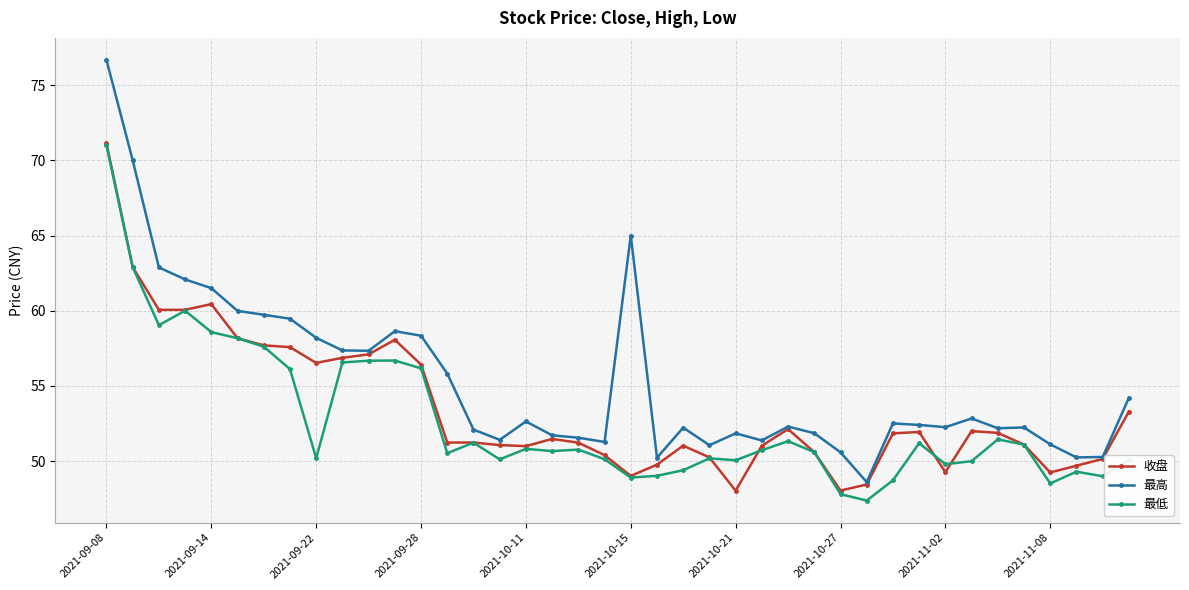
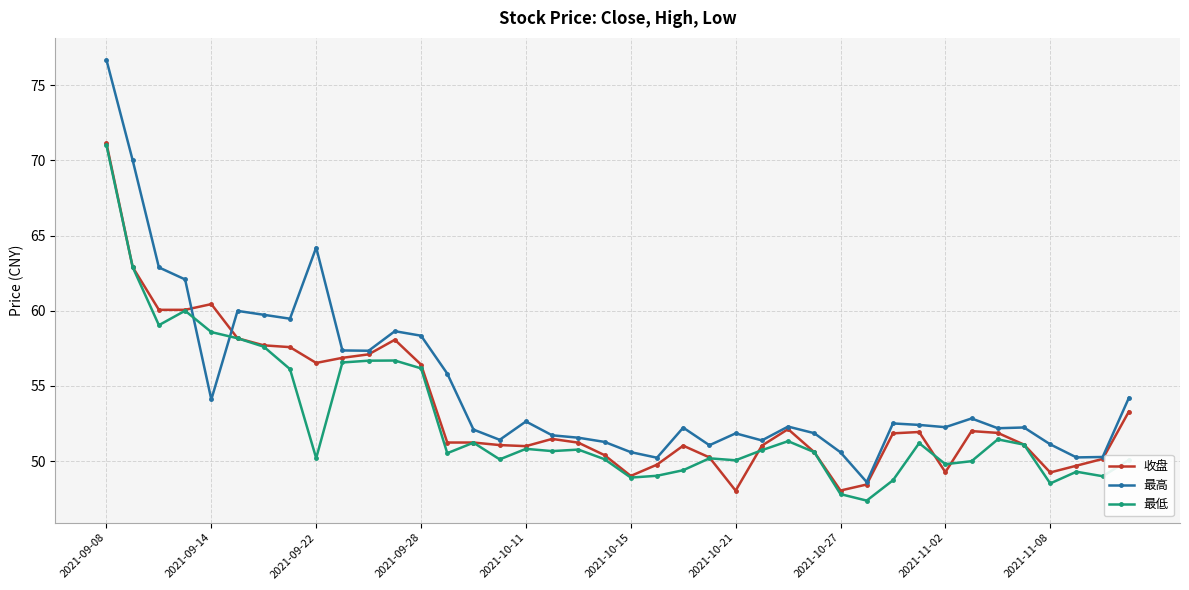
最高, 2021-09-14: 61.5 -> 54.1
最高, 2021-09-22: 58.2 -> 64.2
最高, 2021-10-15: 65.0 -> 50.6
